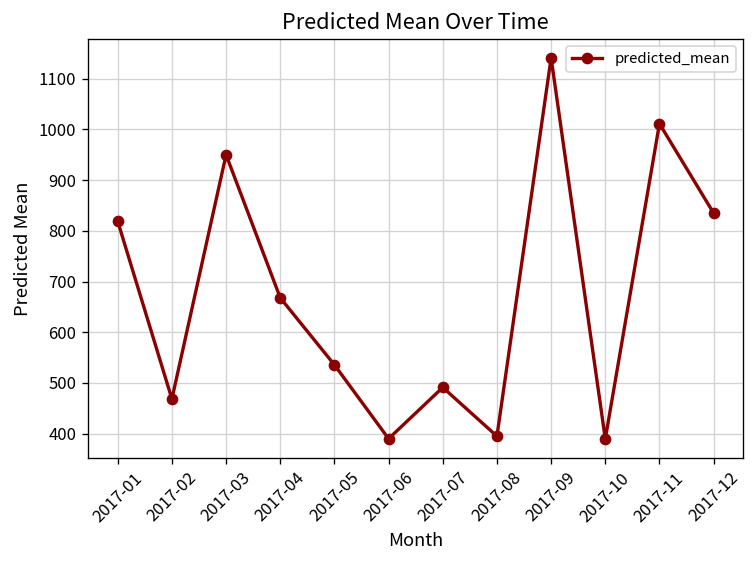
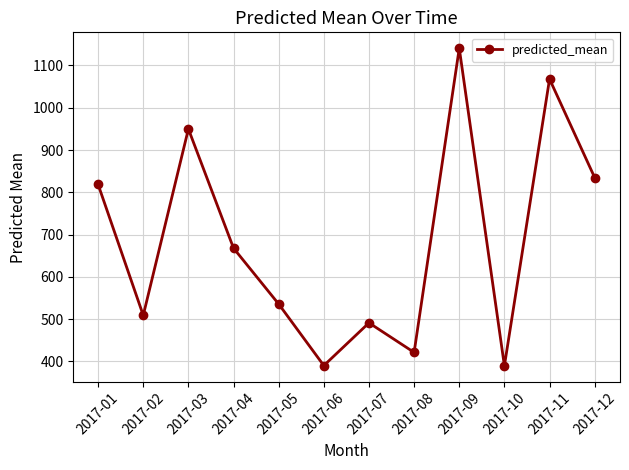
2017-02: 470 -> 510
2017-08: 400 -> 420
2017-11: 1010 -> 1070
